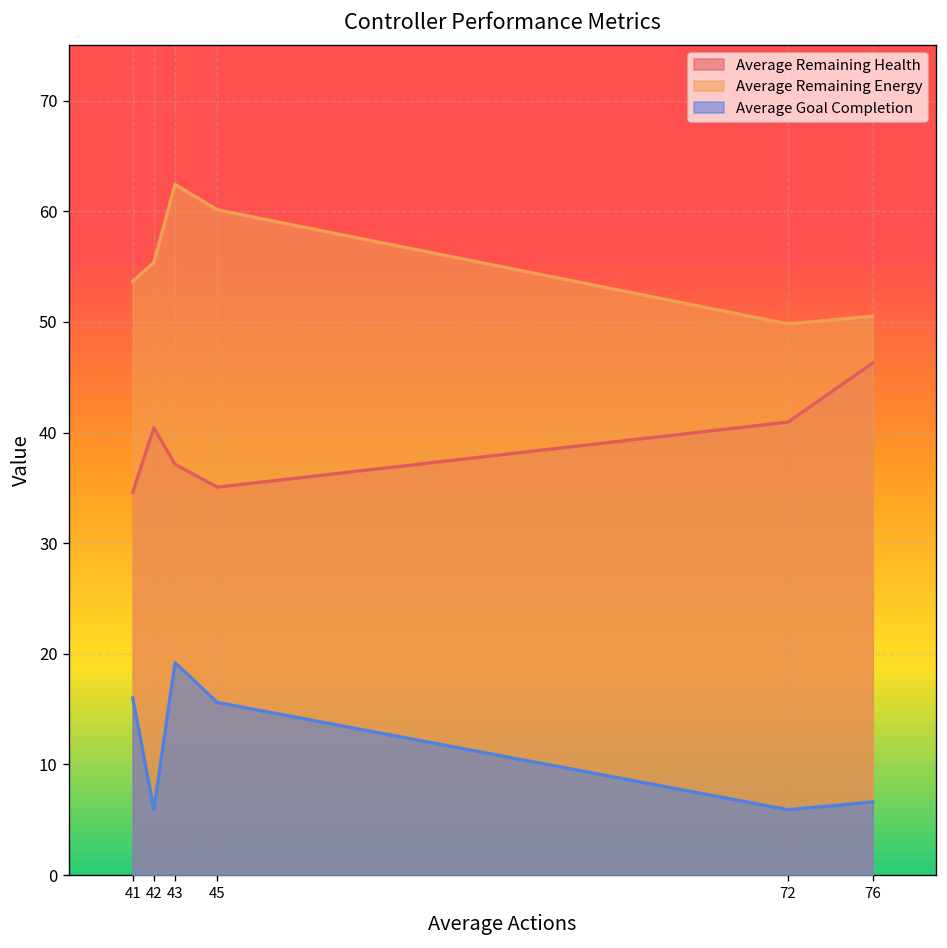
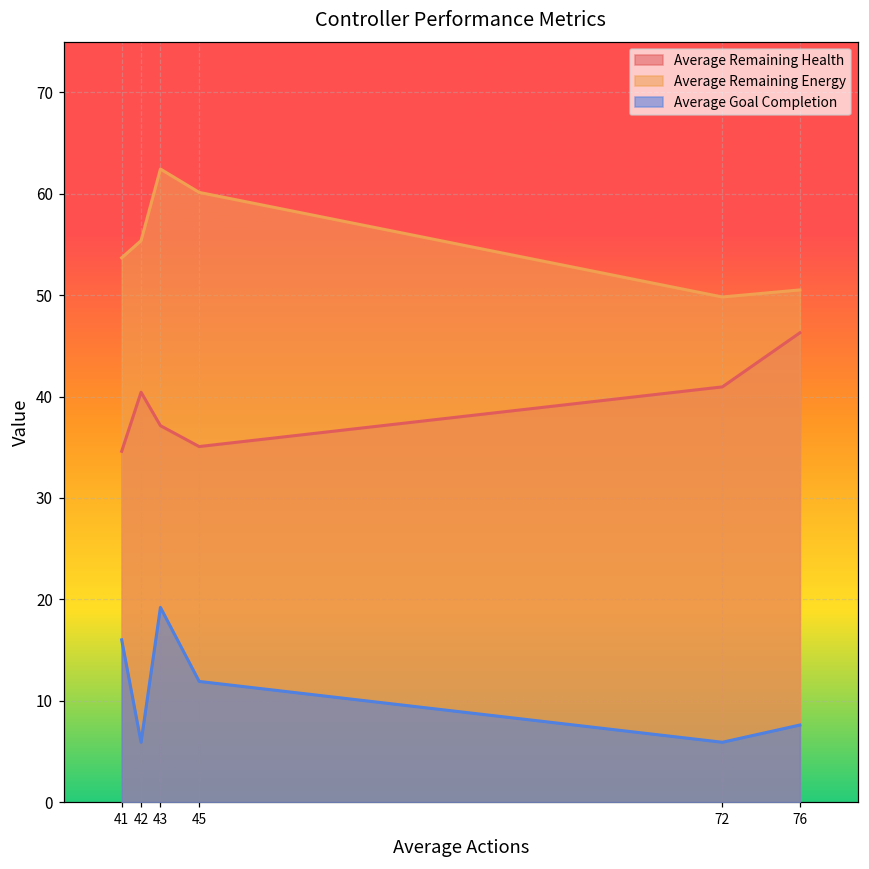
Average Goal Completion, 45: 16 -> 12
Average Goal Completion, 76: 7 -> 8
